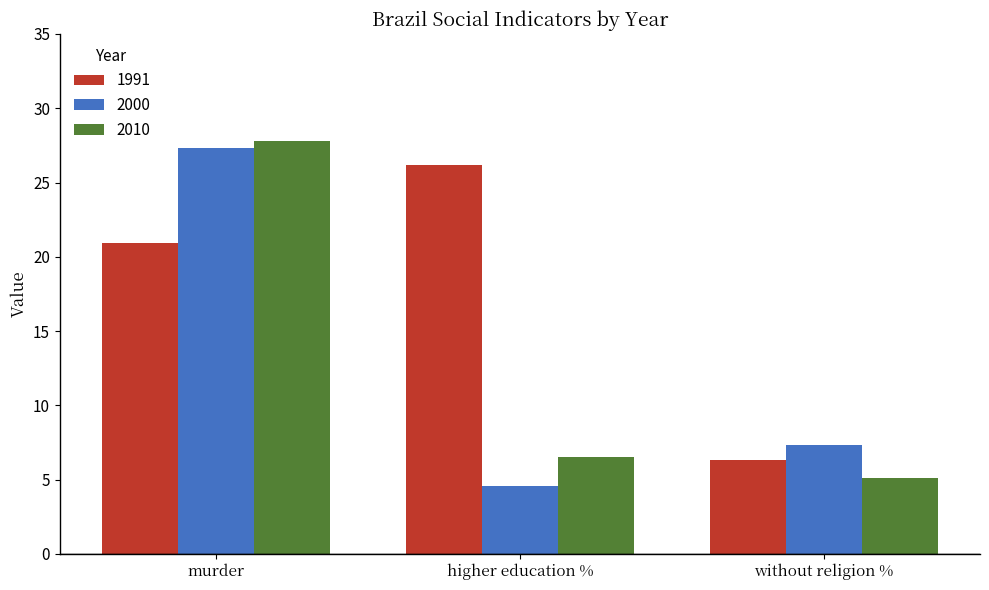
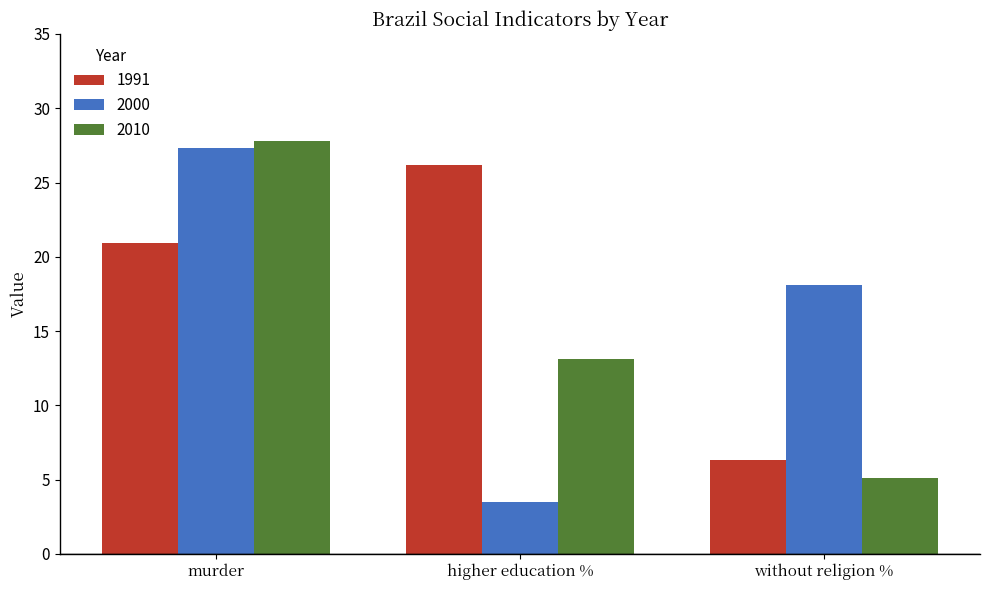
2000, higher education %: 4.6 -> 3.5
2010, higher education %: 6.5 -> 13.1
2000, without religion %: 7.3 -> 18.1
